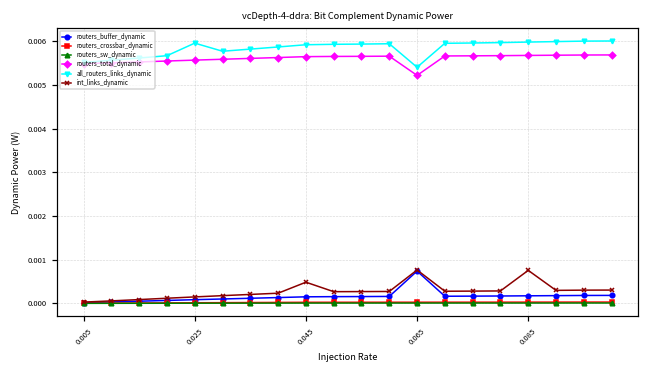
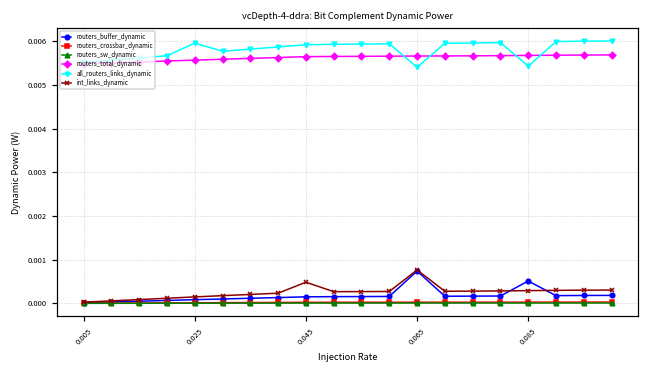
routers_total_dynamic, 0.065: 0.0052 -> 0.0057
routers_buffer_dynamic, 0.085: 0.0002 -> 0.0005
all_routers_links_dynamic, 0.085: 0.0060 -> 0.0054
int_links_dynamic, 0.085: 0.0008 -> 0.0003
